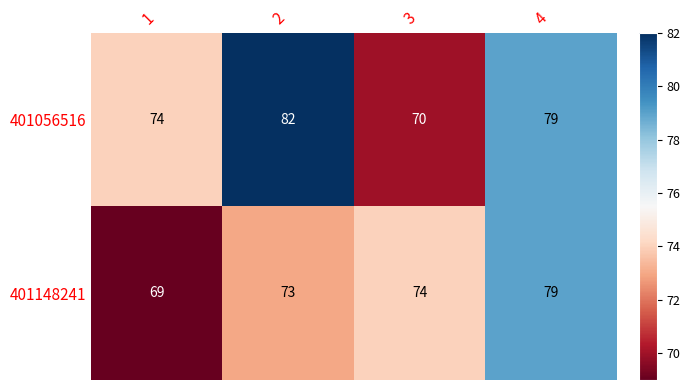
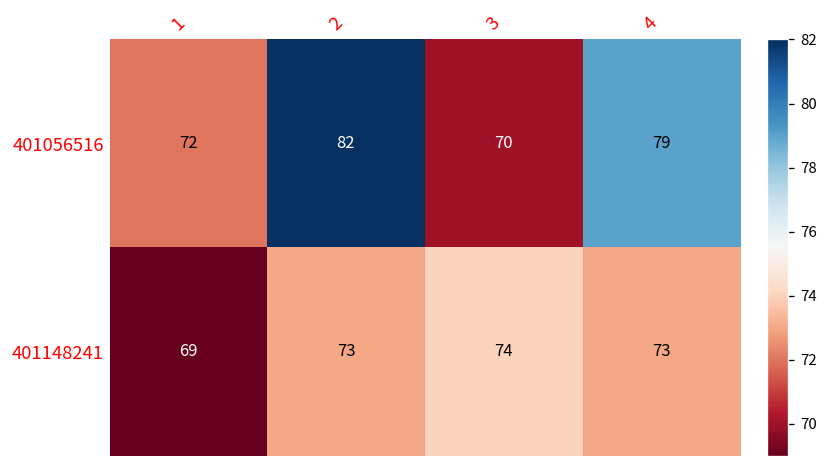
401056516, 1: 74 -> 72
401148241, 4: 79 -> 73
